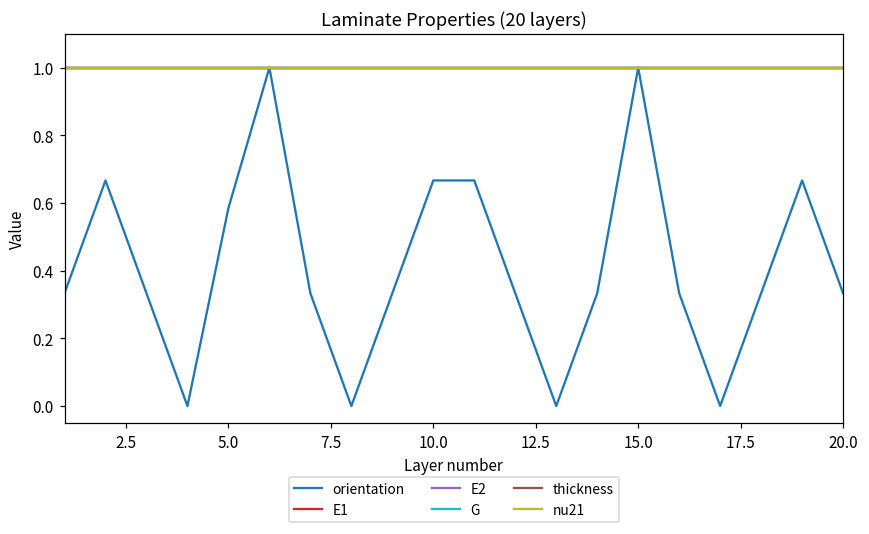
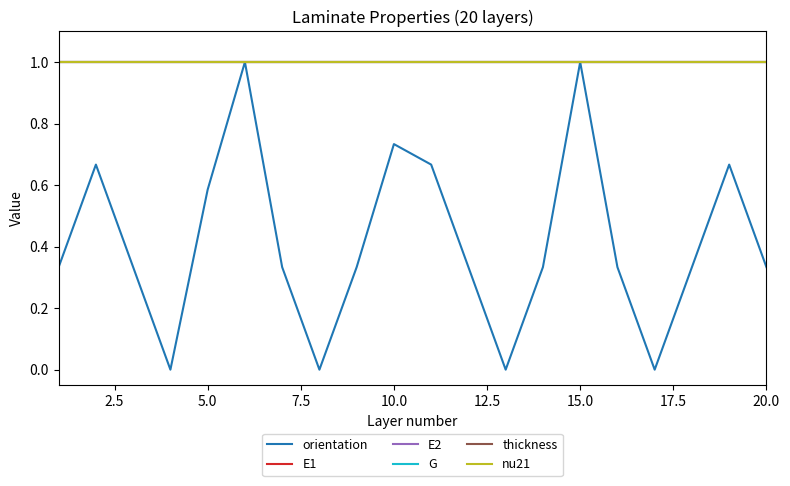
orientation, 10.0: 0.67 -> 0.73
